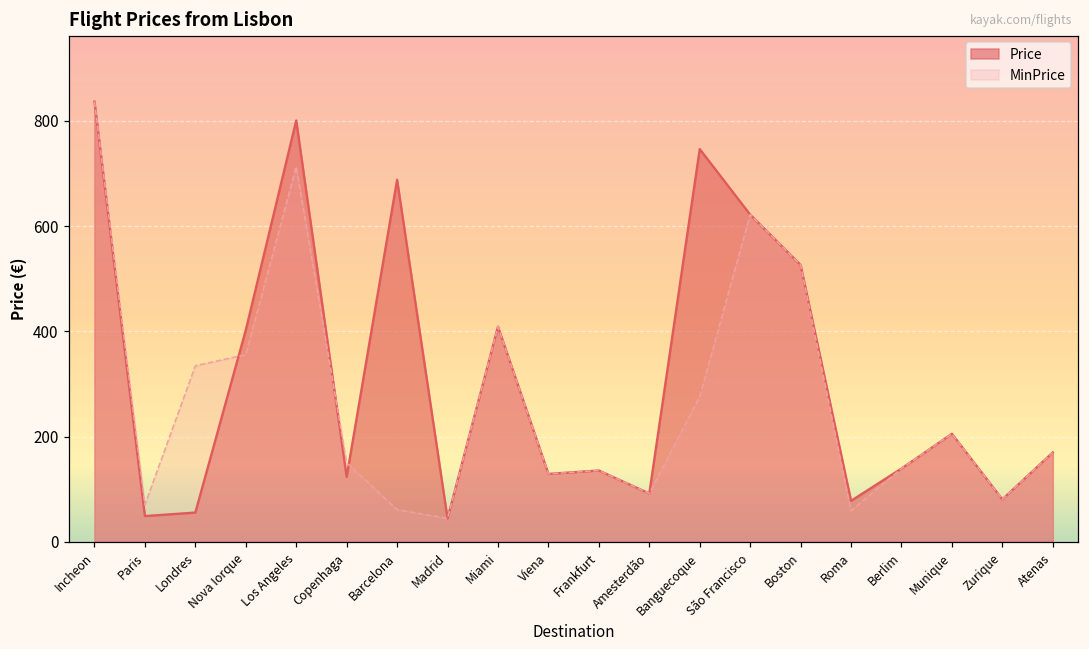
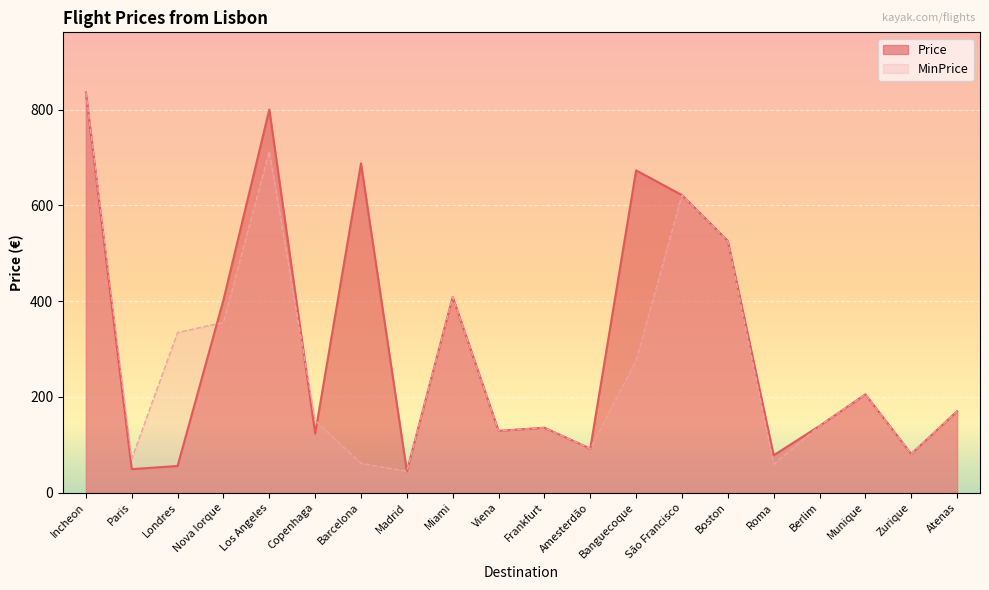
Price, Banguecoque: 750 -> 670
